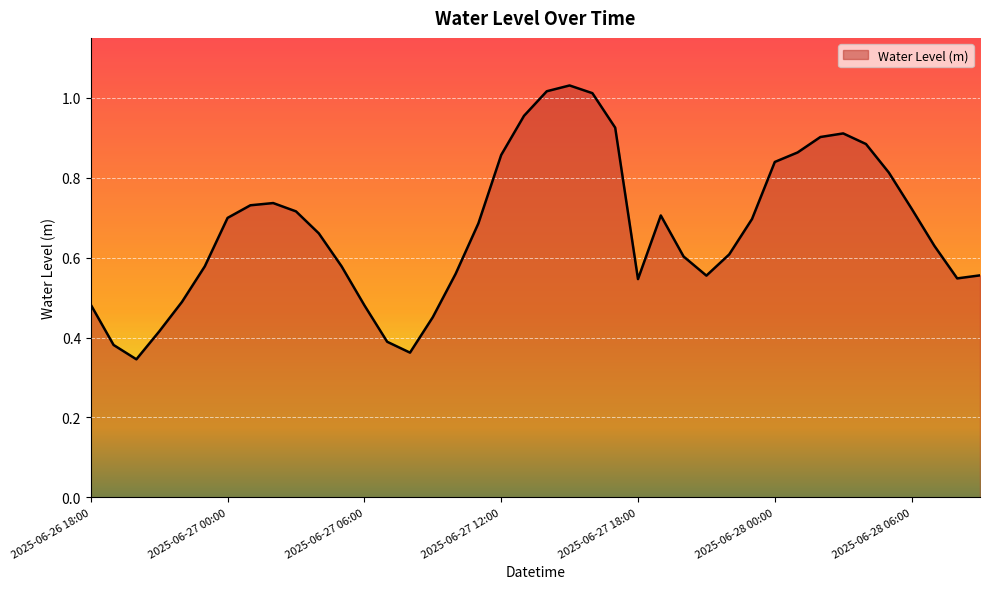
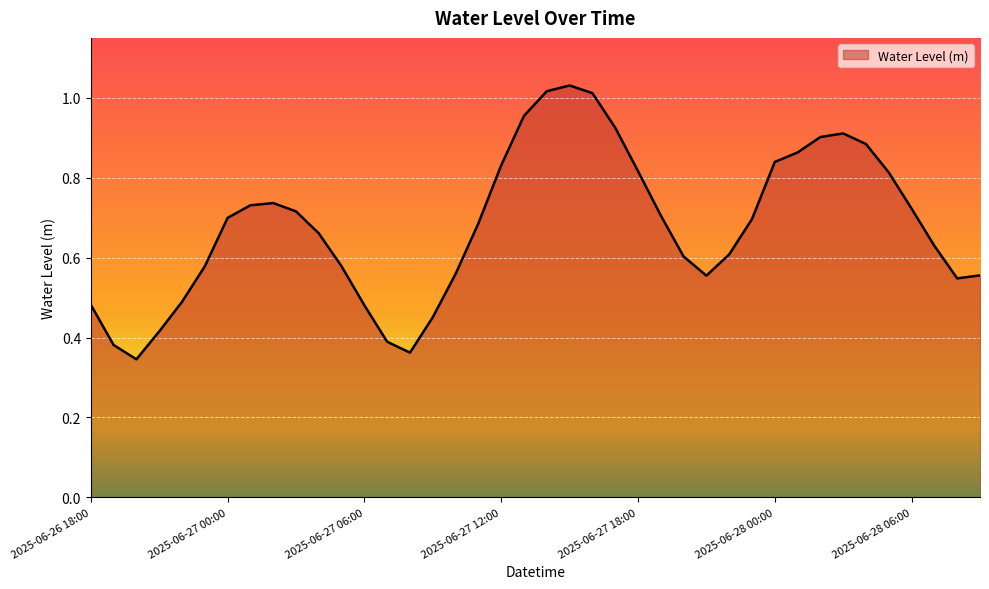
2025-06-27 12:00: 0.86 -> 0.83
2025-06-27 18:00: 0.55 -> 0.82
